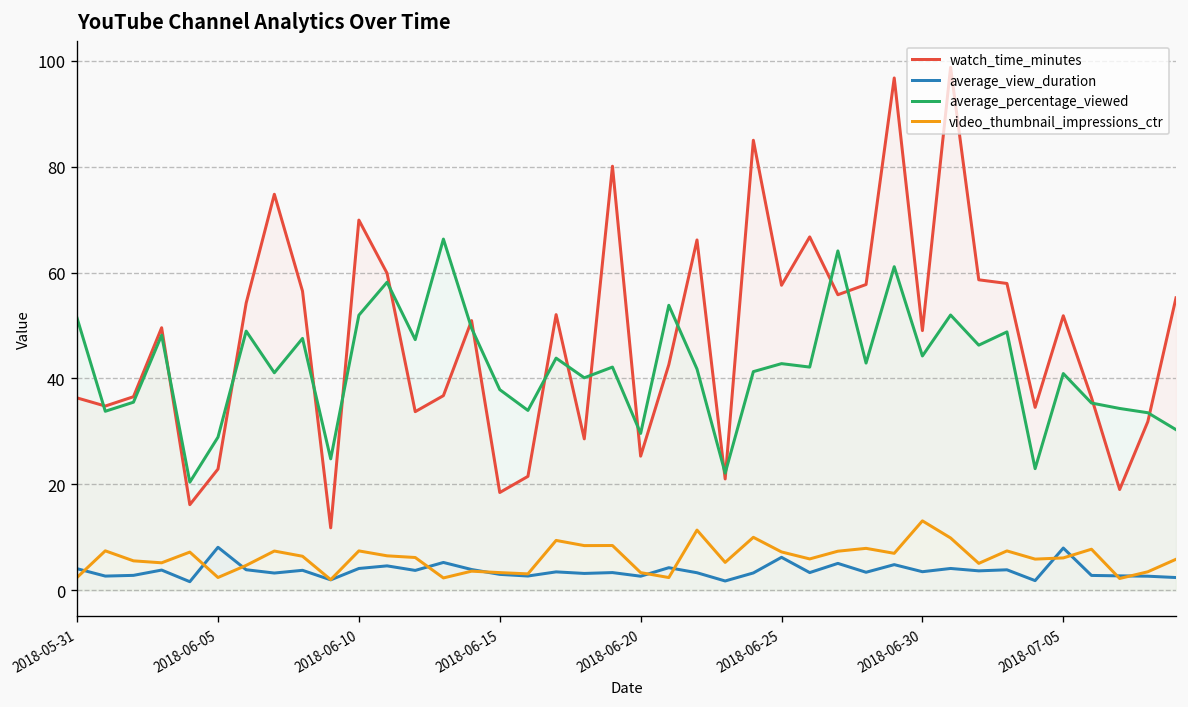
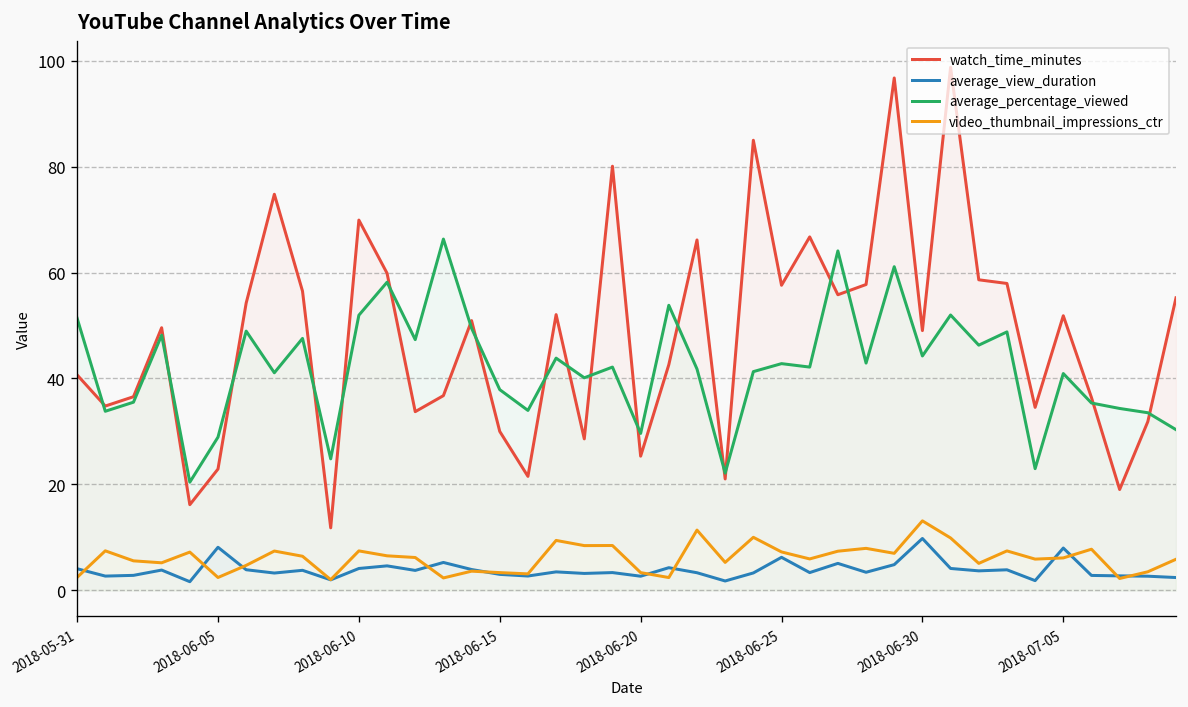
watch_time_minutes, 2018-05-31: 36 -> 41
watch_time_minutes, 2018-06-15: 18 -> 30
average_view_duration, 2018-06-30: 4 -> 10
